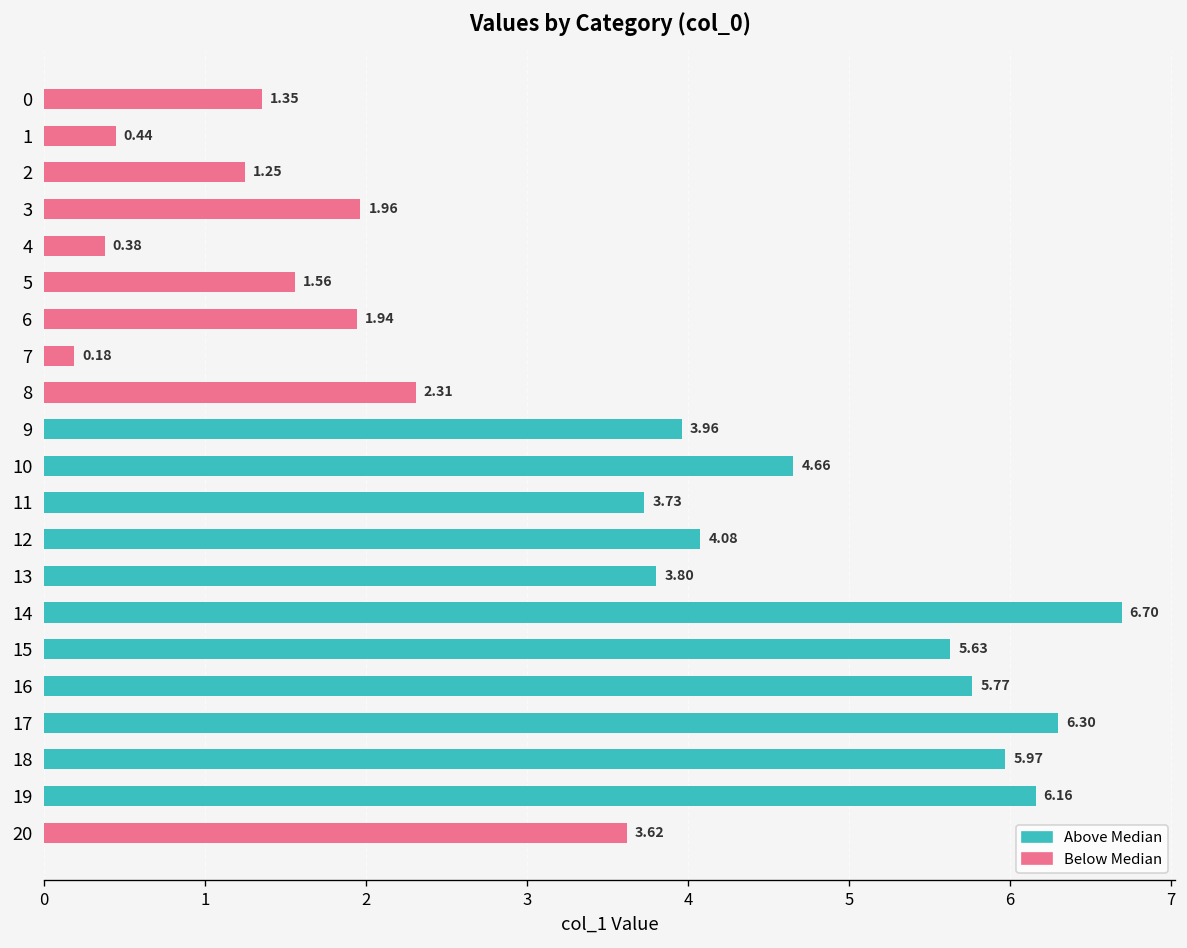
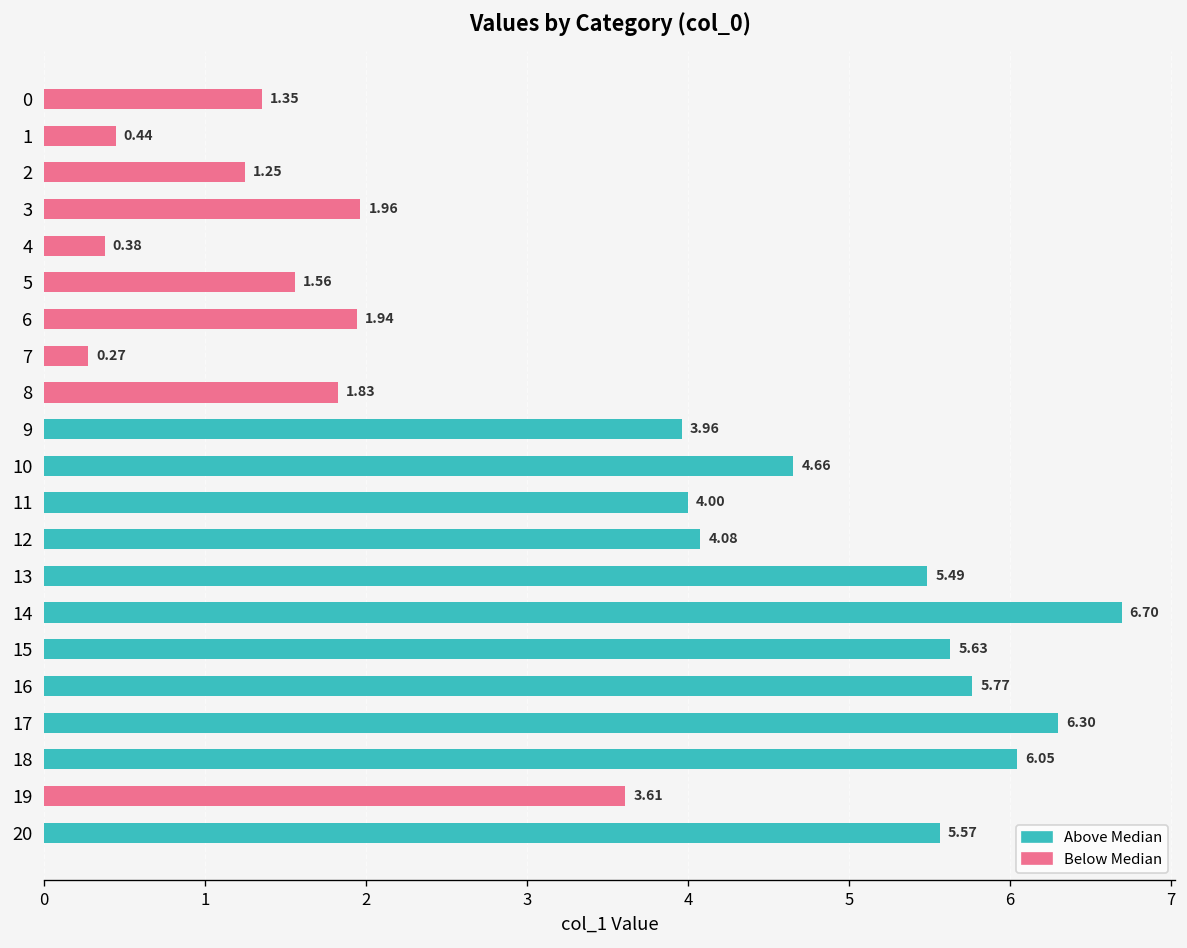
7: 0.18 -> 0.27
8: 2.31 -> 1.83
11: 3.73 -> 4.00
13: 3.80 -> 5.49
18: 5.97 -> 6.05
19: 6.16 -> 3.61
20: 3.62 -> 5.57
